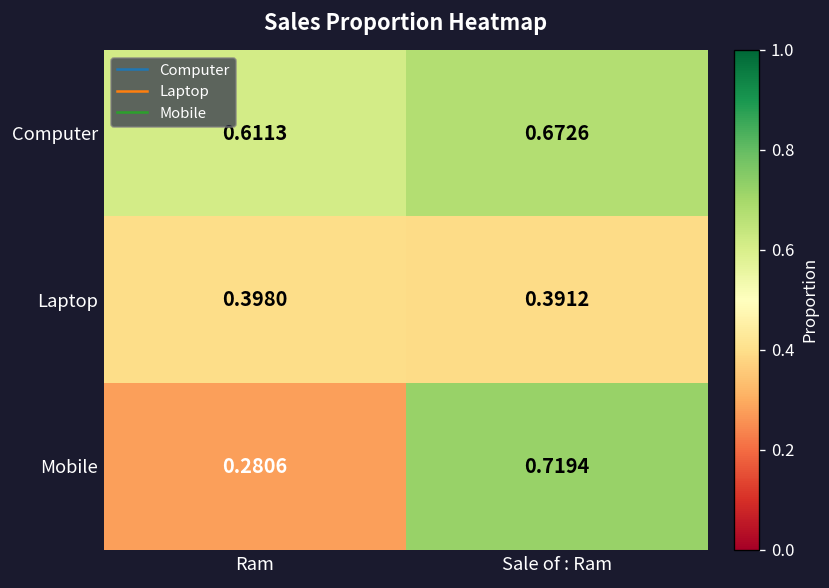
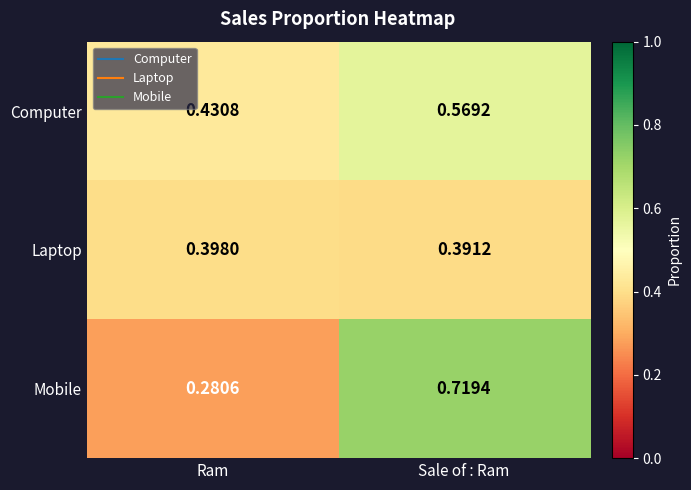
Computer, Ram: 0.6113 -> 0.4308
Computer, Sale of : Ram: 0.6726 -> 0.5692
